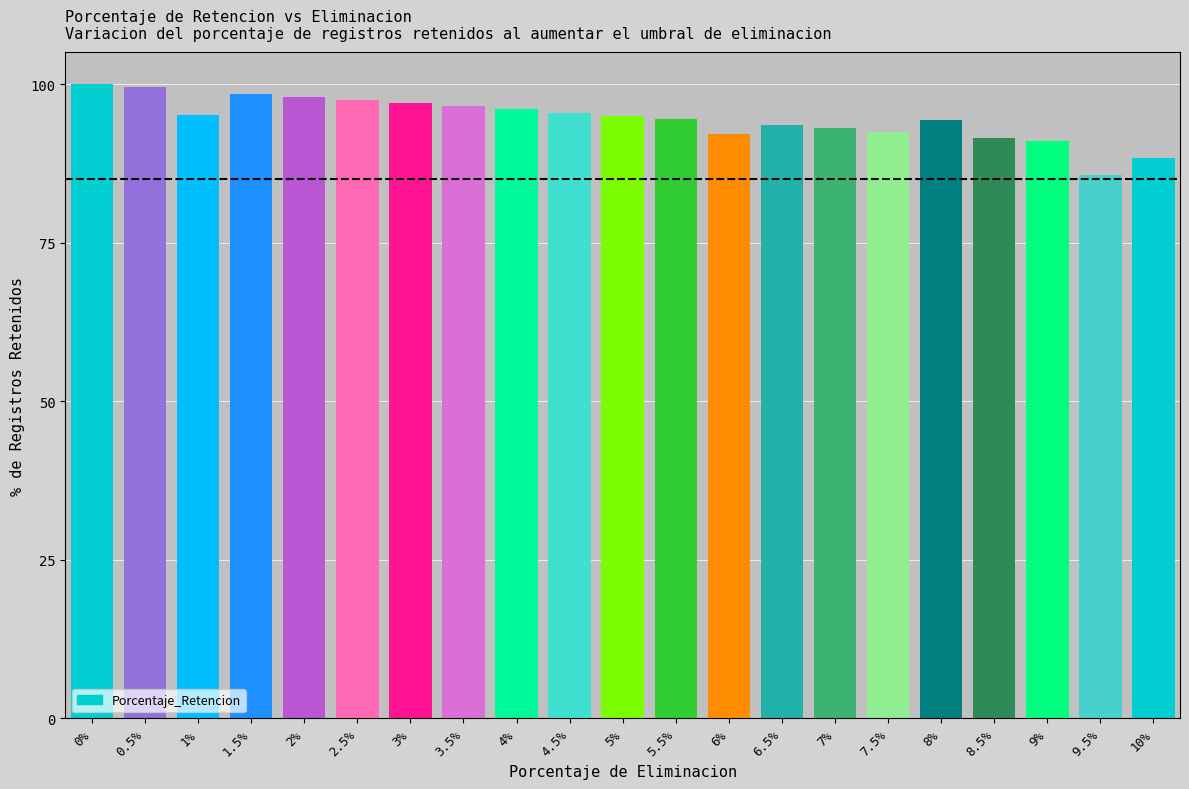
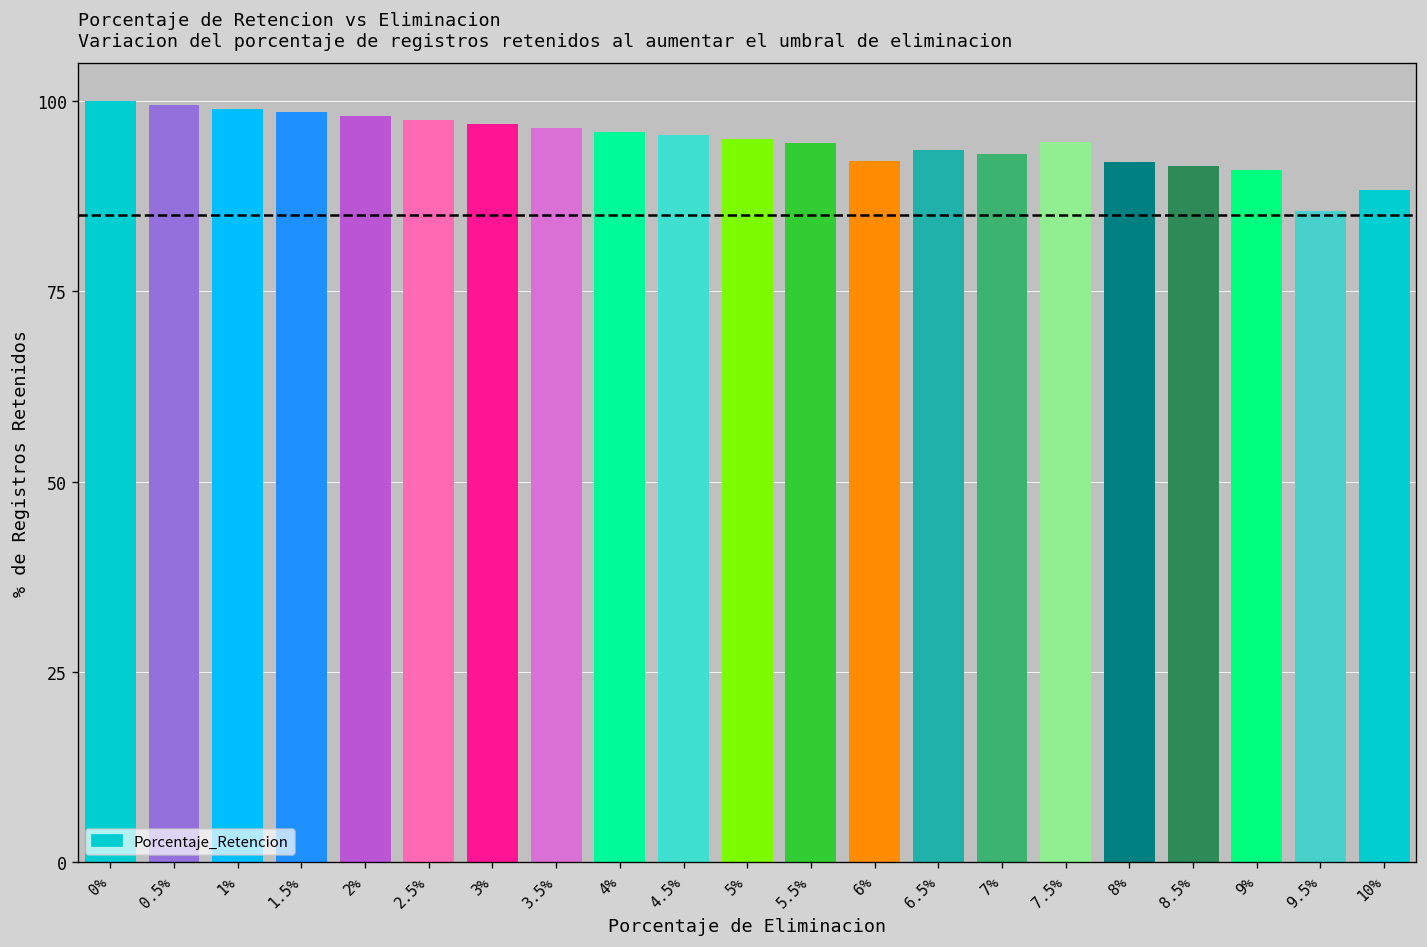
1%: 95 -> 99
7.5%: 92 -> 95
8%: 94 -> 92
